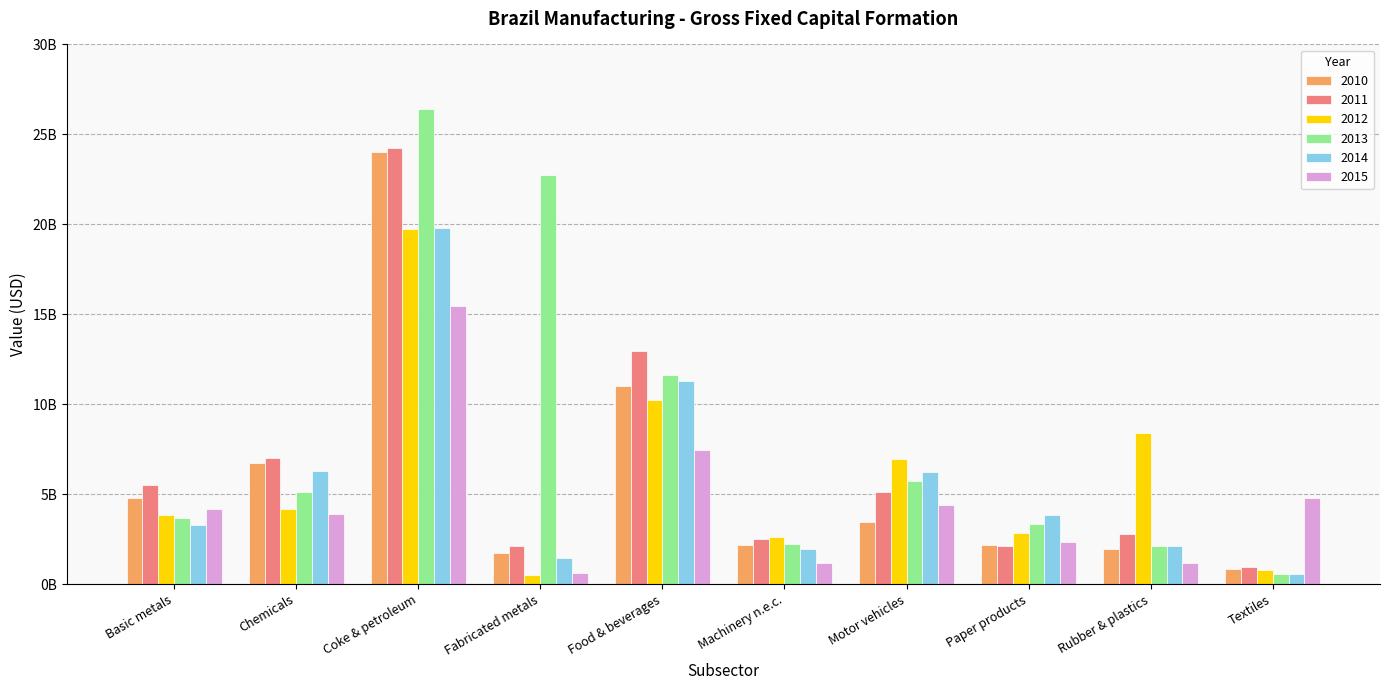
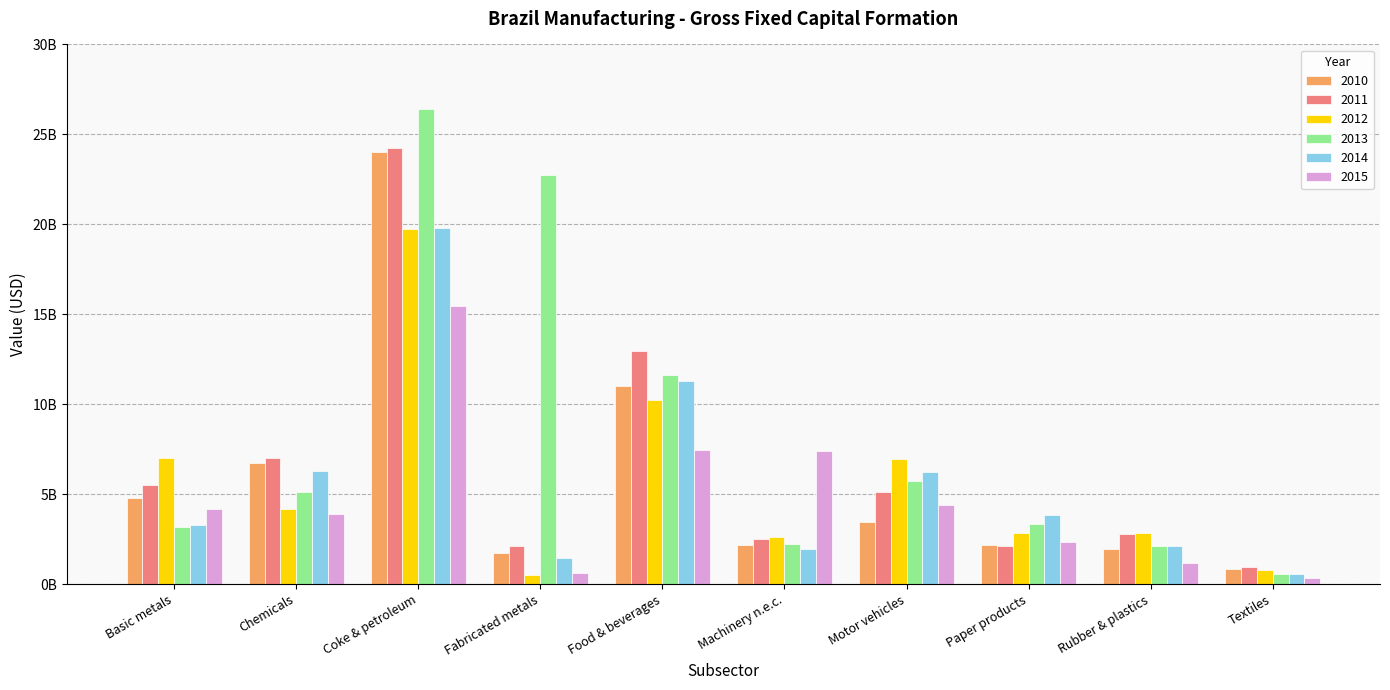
2012, Basic metals: 3800000000 -> 7000000000
2013, Basic metals: 3700000000 -> 3200000000
2015, Machinery n.e.c.: 1200000000 -> 7400000000
2012, Rubber & plastics: 8400000000 -> 2800000000
2015, Textiles: 4800000000 -> 300000000
